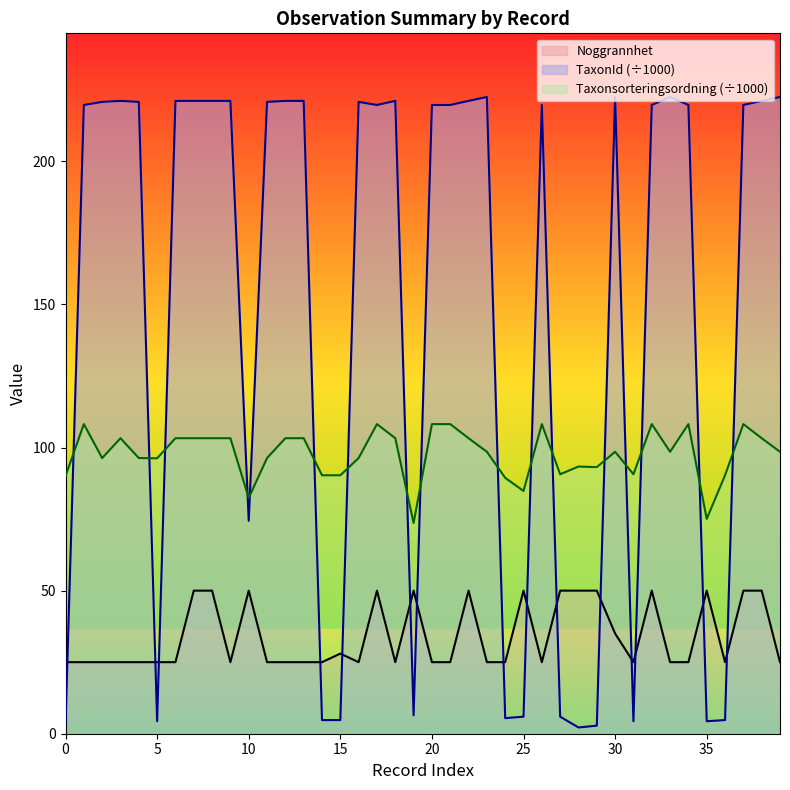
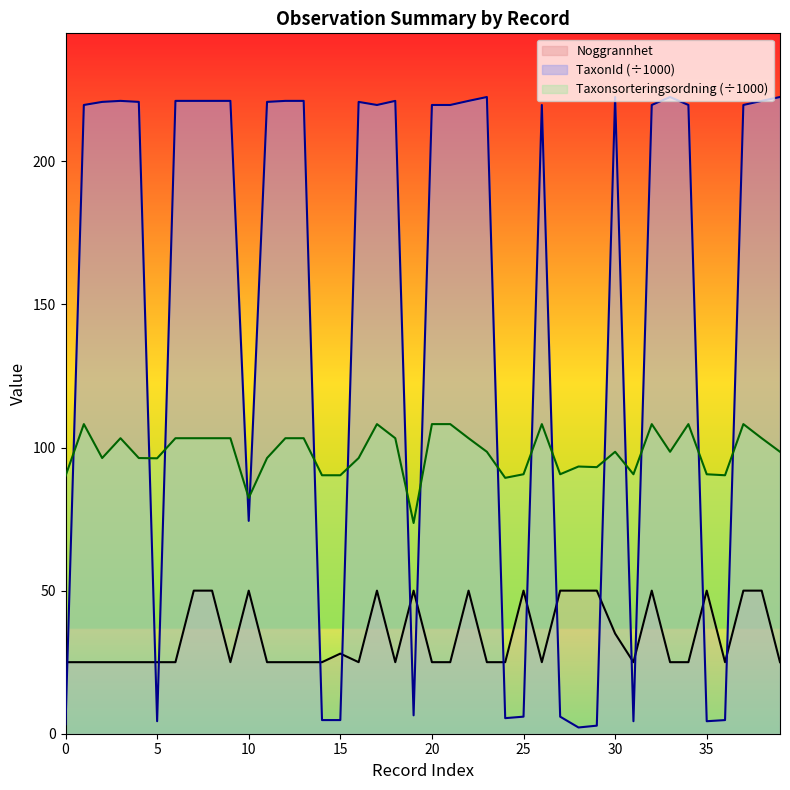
Taxonsorteringsordning (÷1000), 25: 85 -> 91
Taxonsorteringsordning (÷1000), 35: 75 -> 91
